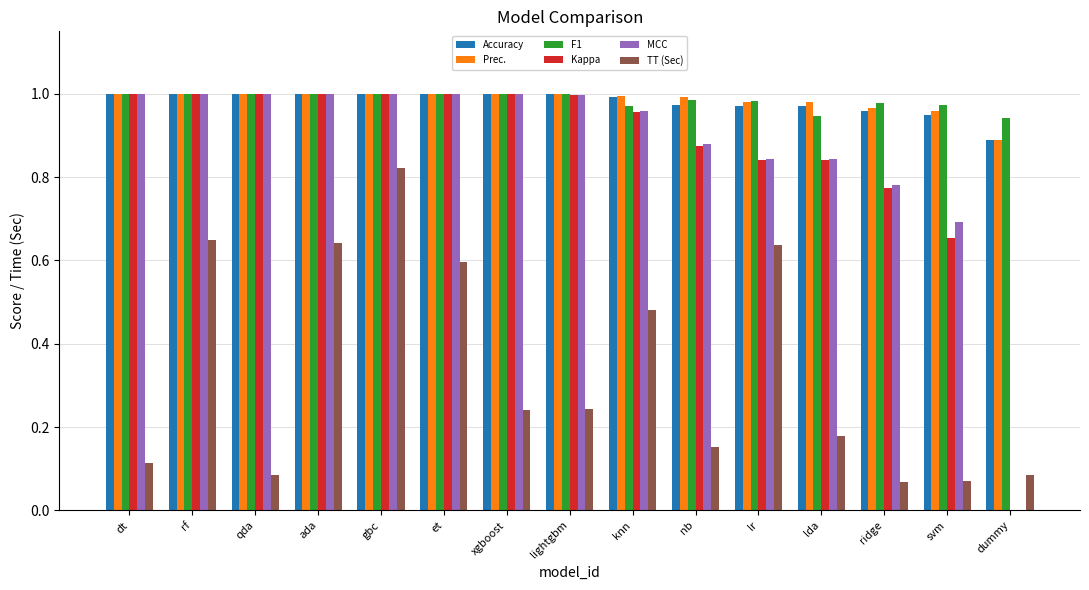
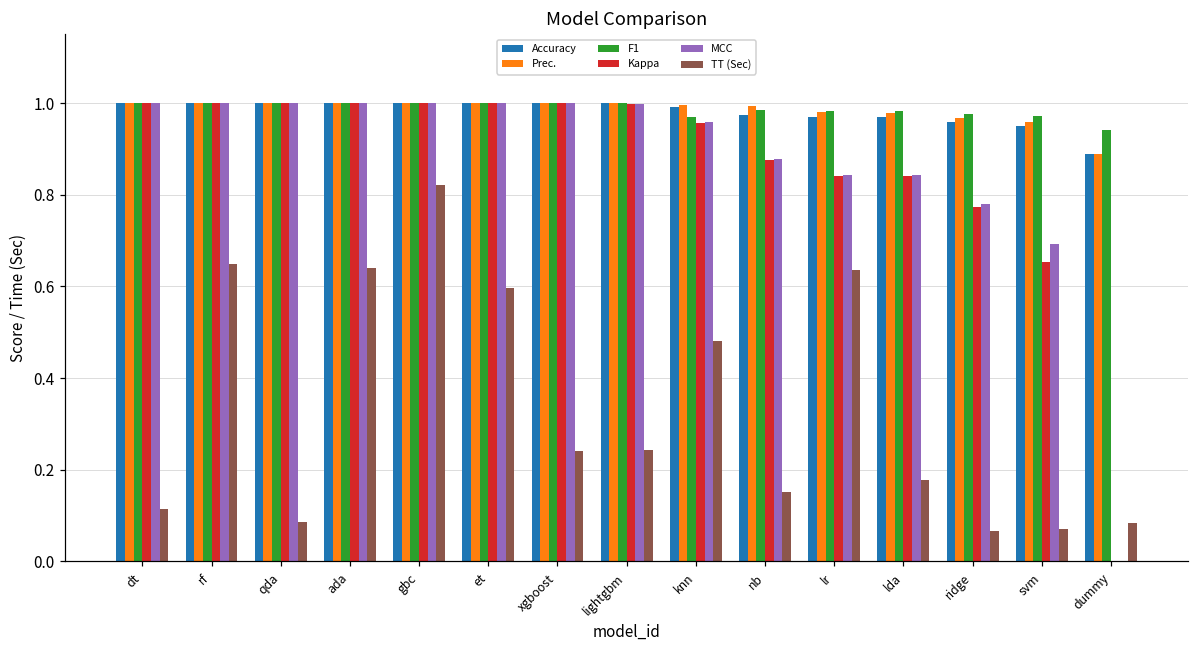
F1, lda: 0.95 -> 0.98
